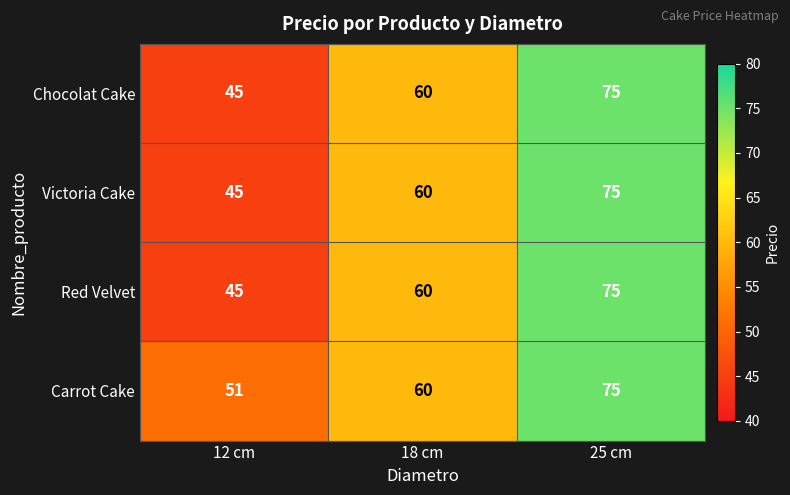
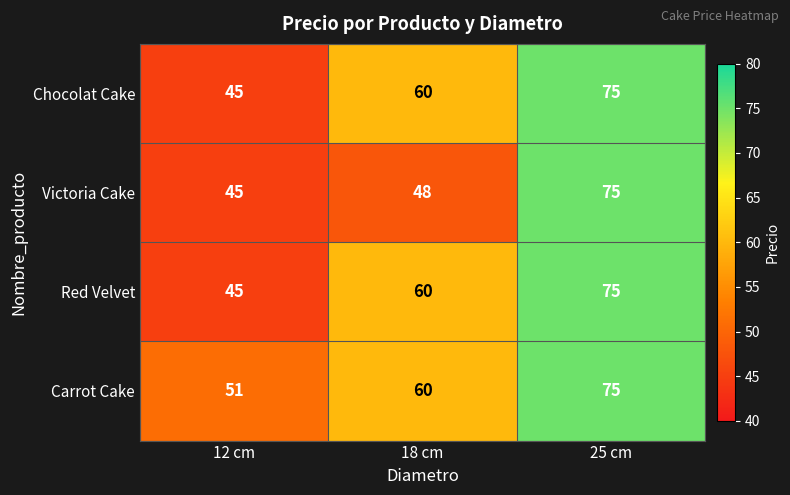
Victoria Cake, 18 cm: 60 -> 48
